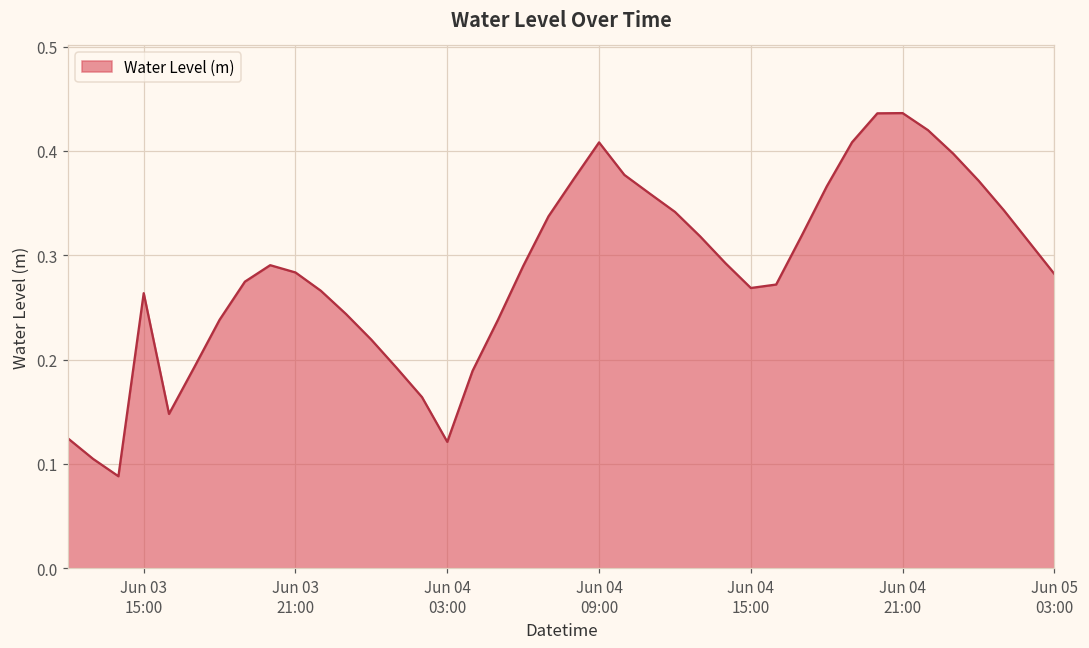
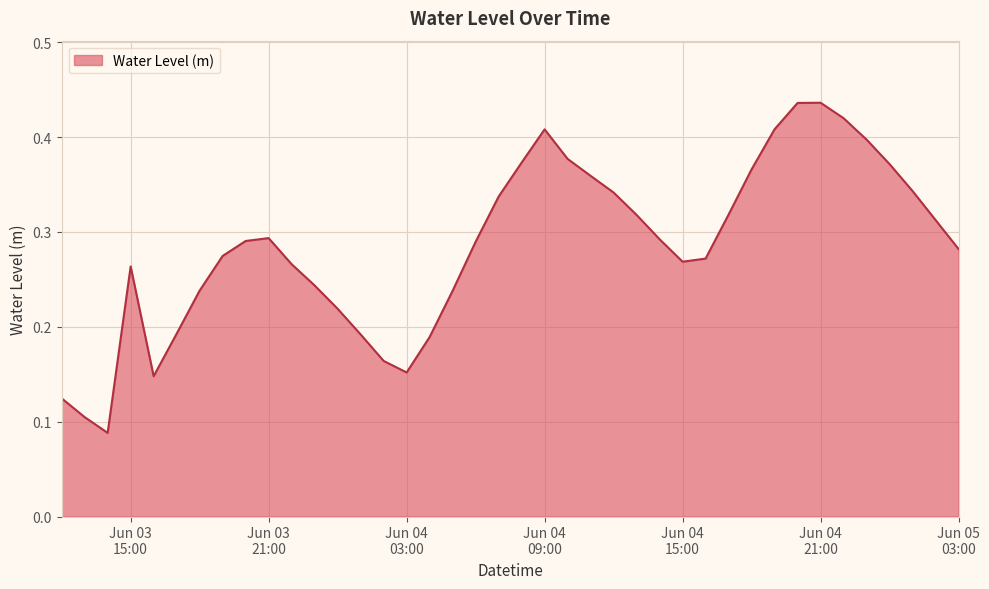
Jun 03 21:00: 0.28 -> 0.29
Jun 04 03:00: 0.12 -> 0.15
